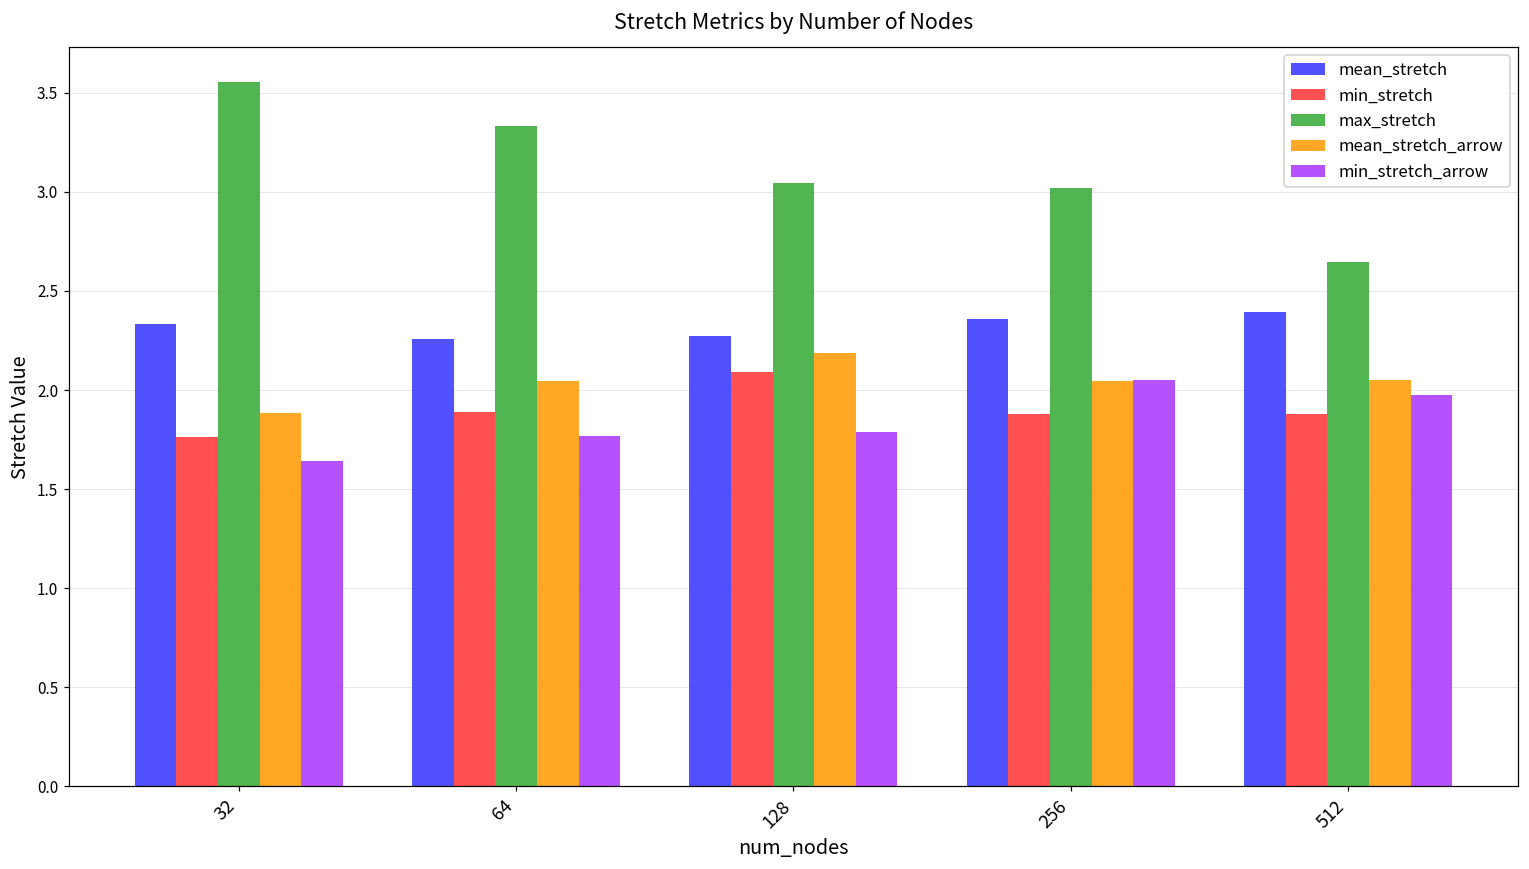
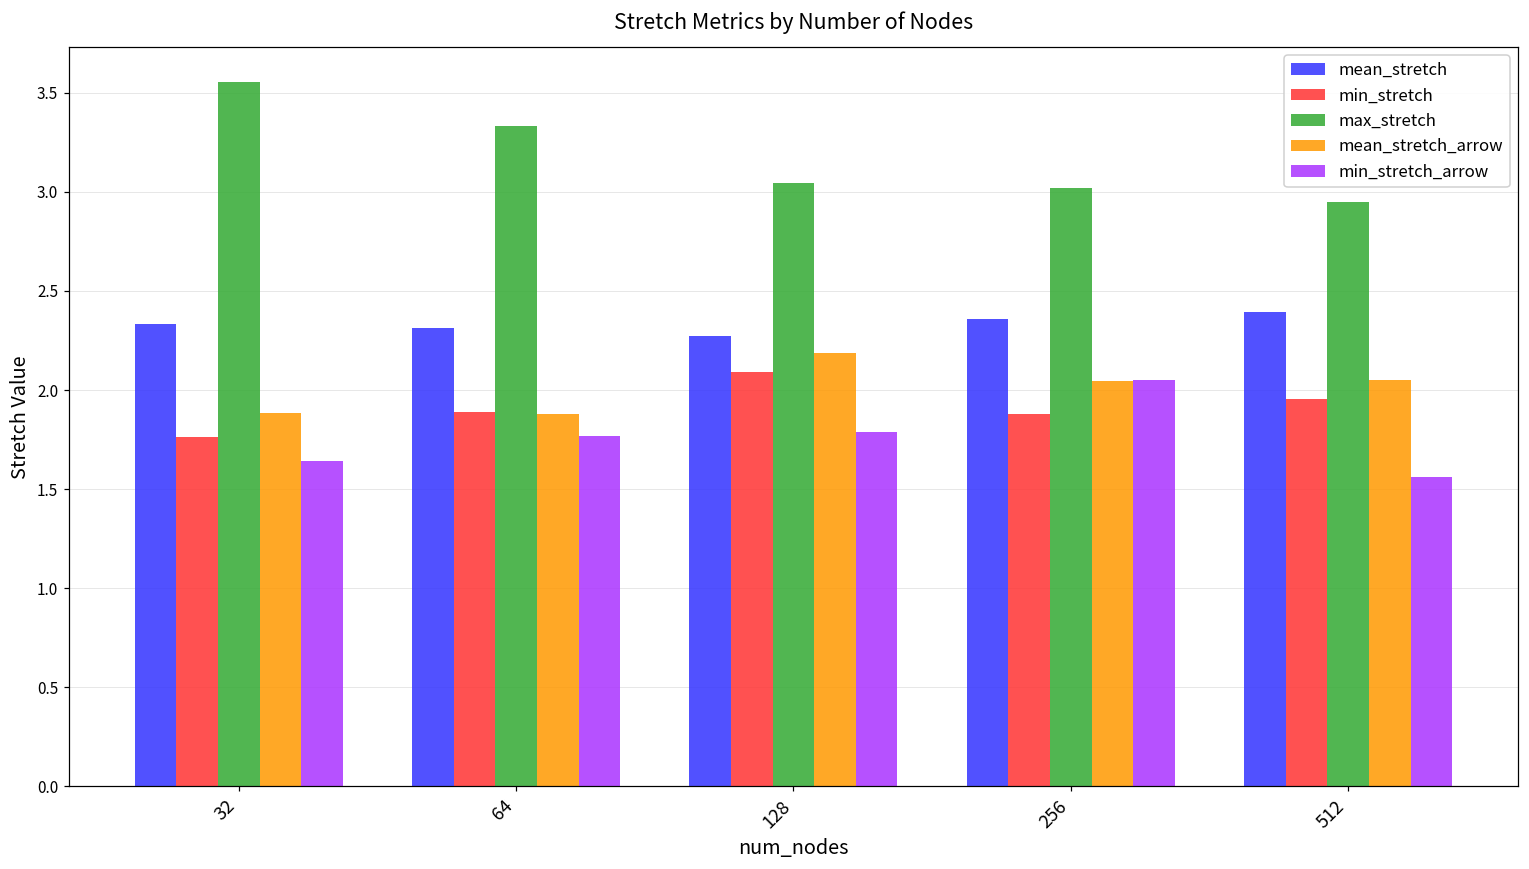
mean_stretch, 64: 2.26 -> 2.31
mean_stretch_arrow, 64: 2.04 -> 1.88
min_stretch, 512: 1.88 -> 1.95
max_stretch, 512: 2.65 -> 2.95
min_stretch_arrow, 512: 1.98 -> 1.56
